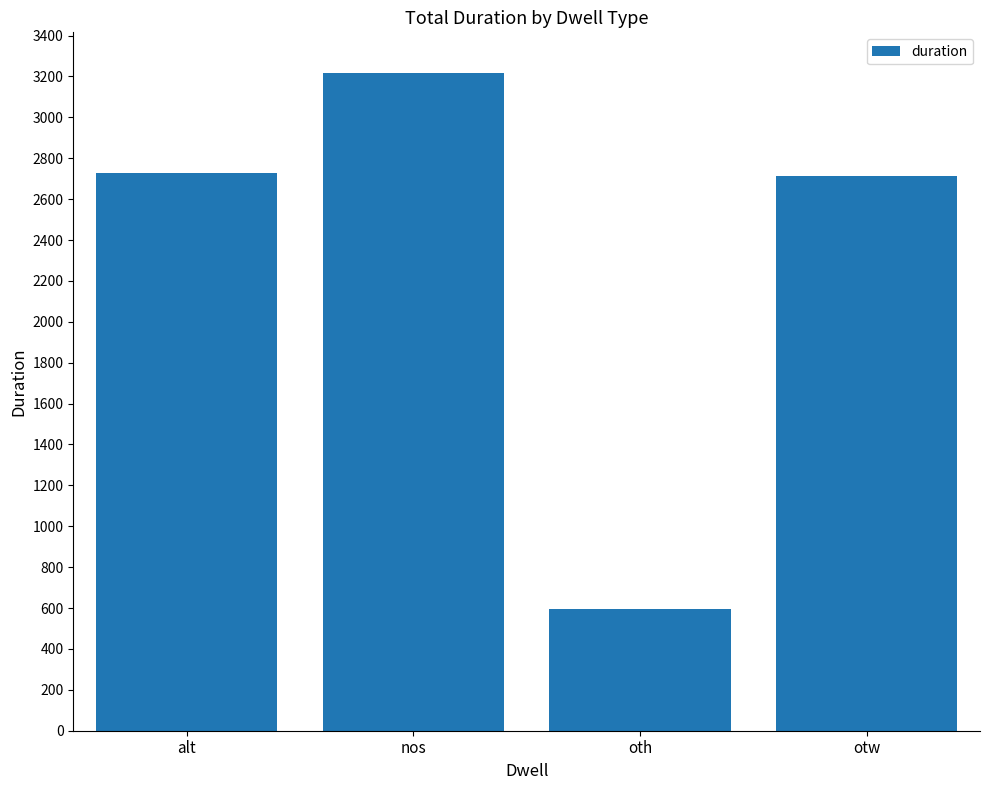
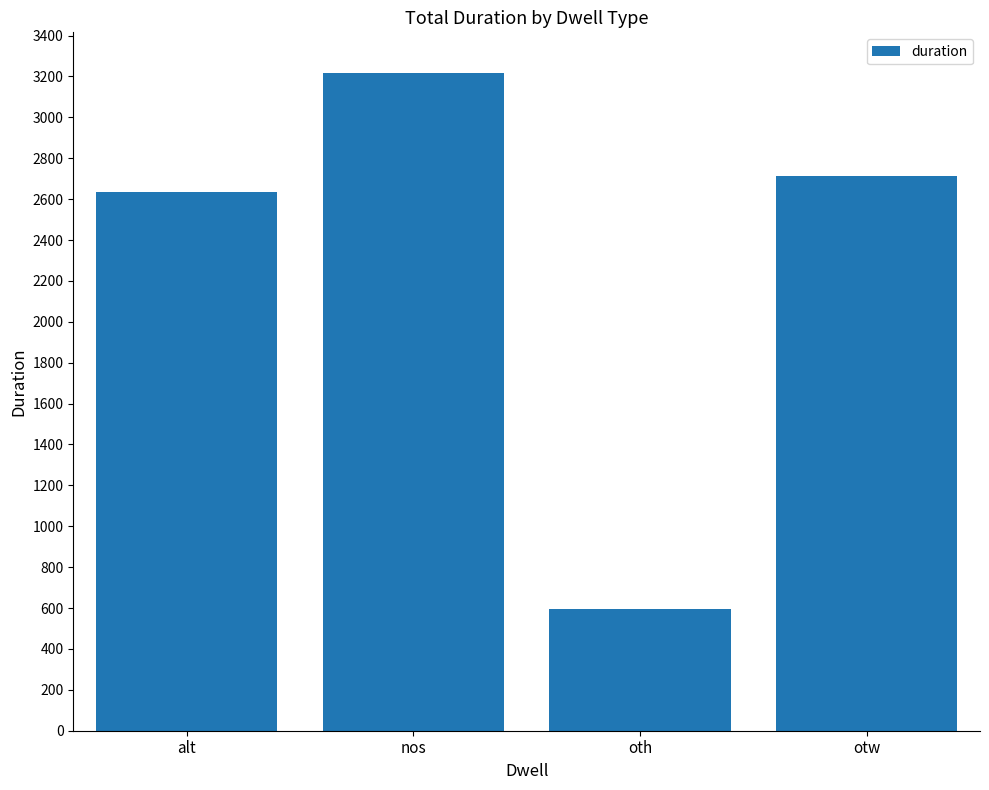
alt: 2730 -> 2640
